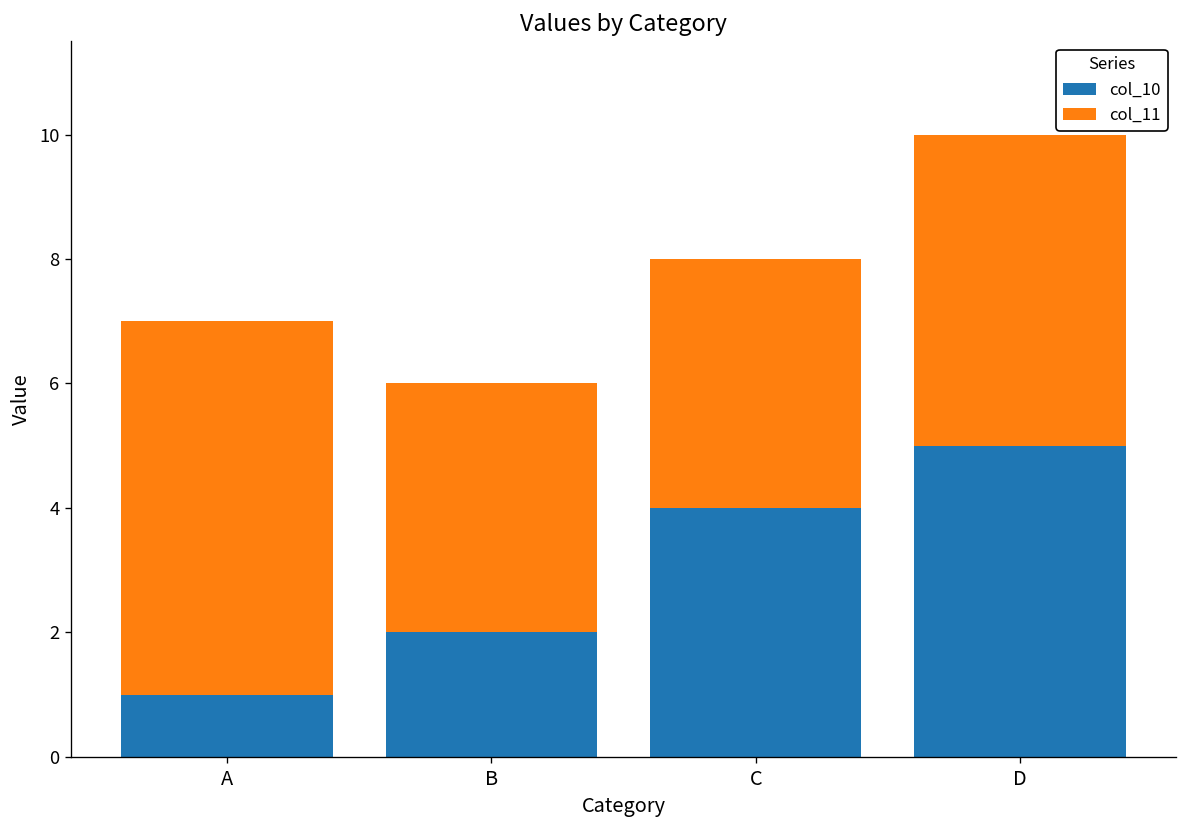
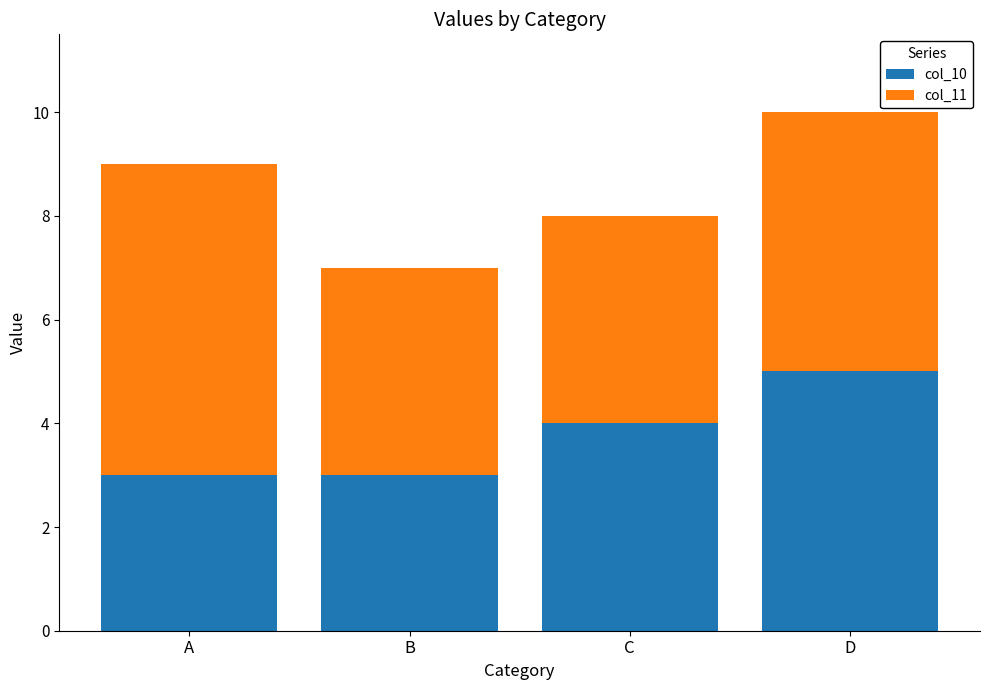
col_10, A: 1 -> 3
col_10, B: 2 -> 3
